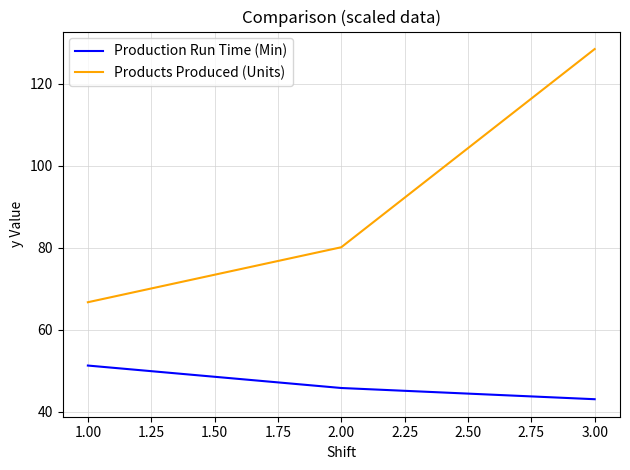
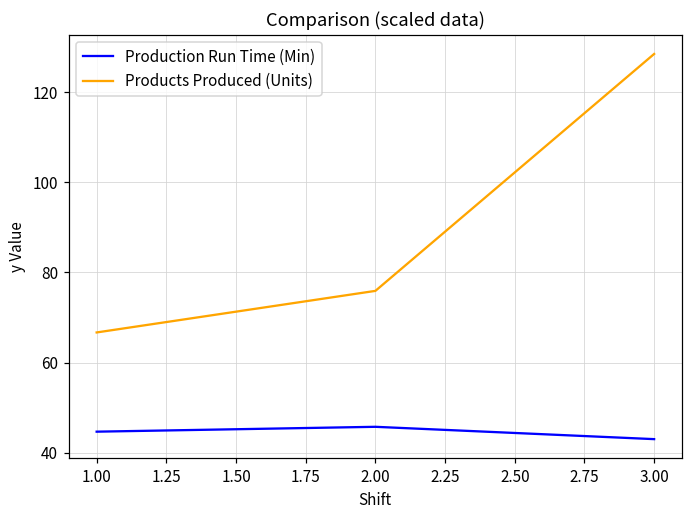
Production Run Time (Min), 1.00: 51 -> 45
Products Produced (Units), 2.00: 80 -> 76
